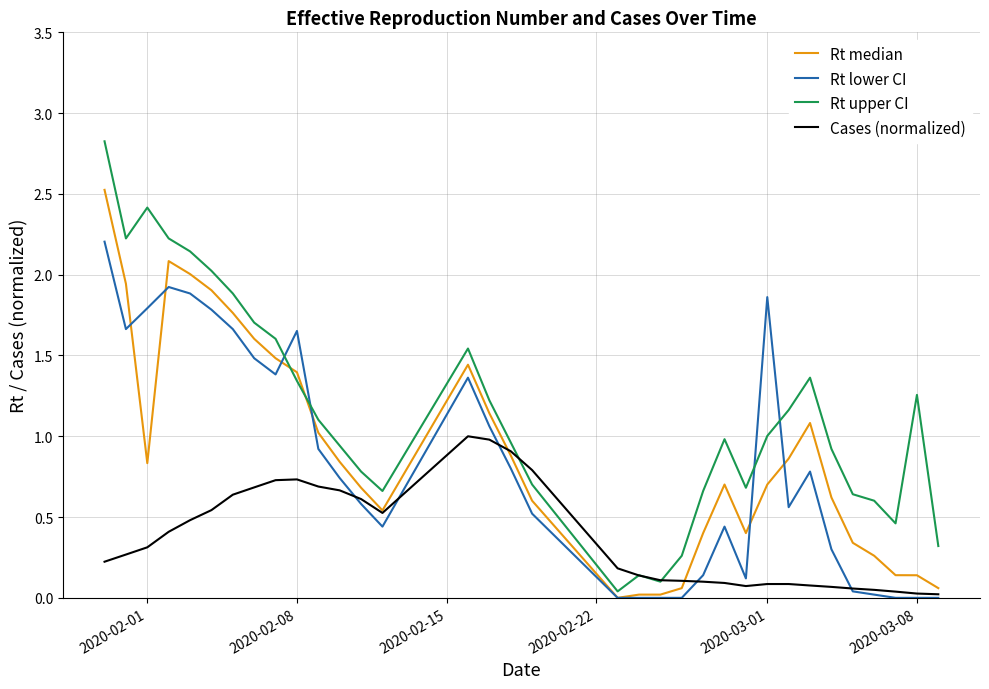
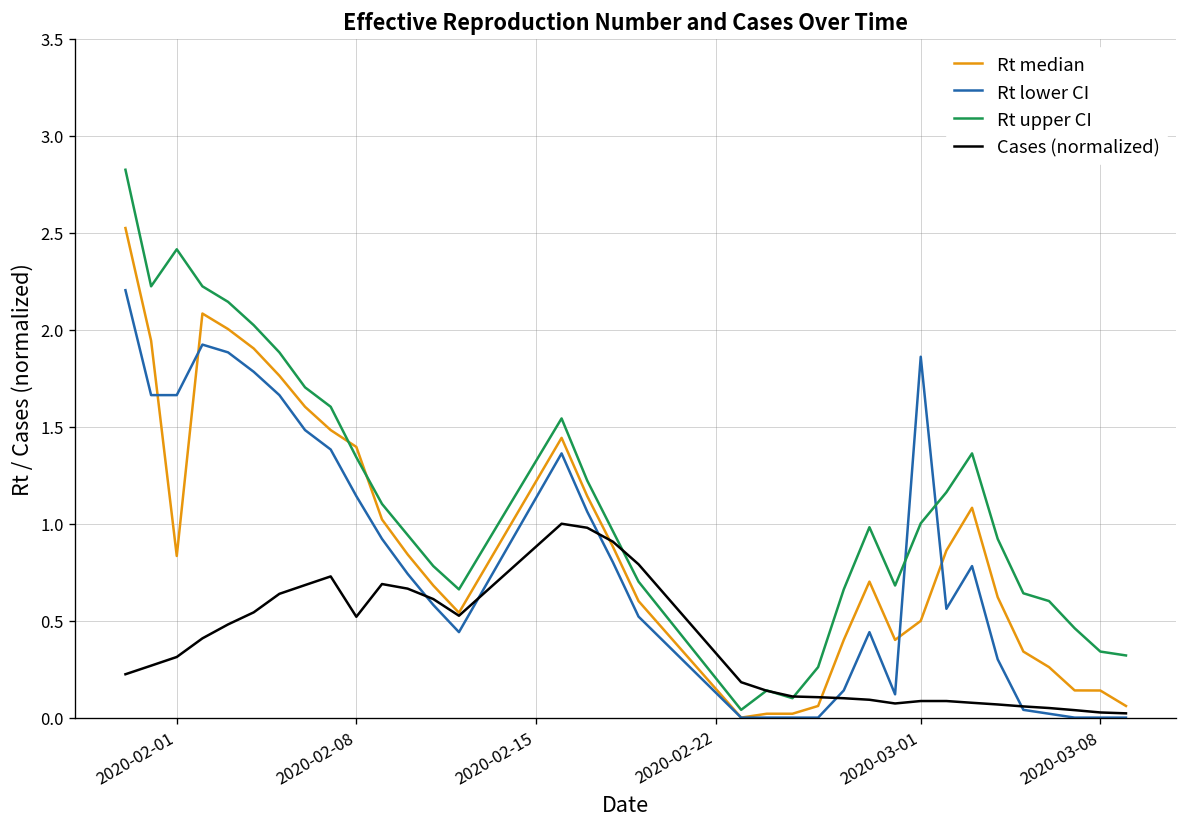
Rt lower CI, 2020-02-01: 1.79 -> 1.66
Rt lower CI, 2020-02-08: 1.65 -> 1.14
Cases (normalized), 2020-02-08: 0.73 -> 0.52
Rt median, 2020-03-01: 0.70 -> 0.50
Rt upper CI, 2020-03-08: 1.26 -> 0.34
